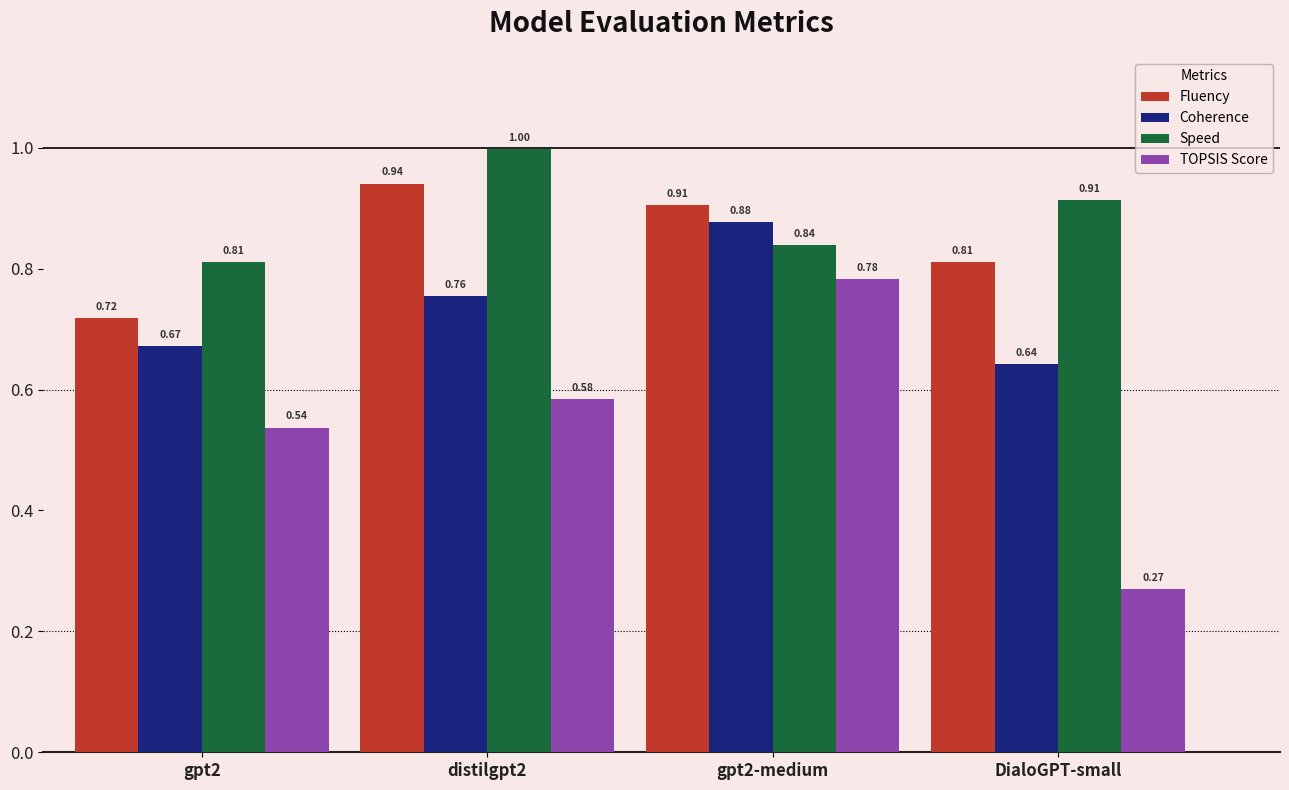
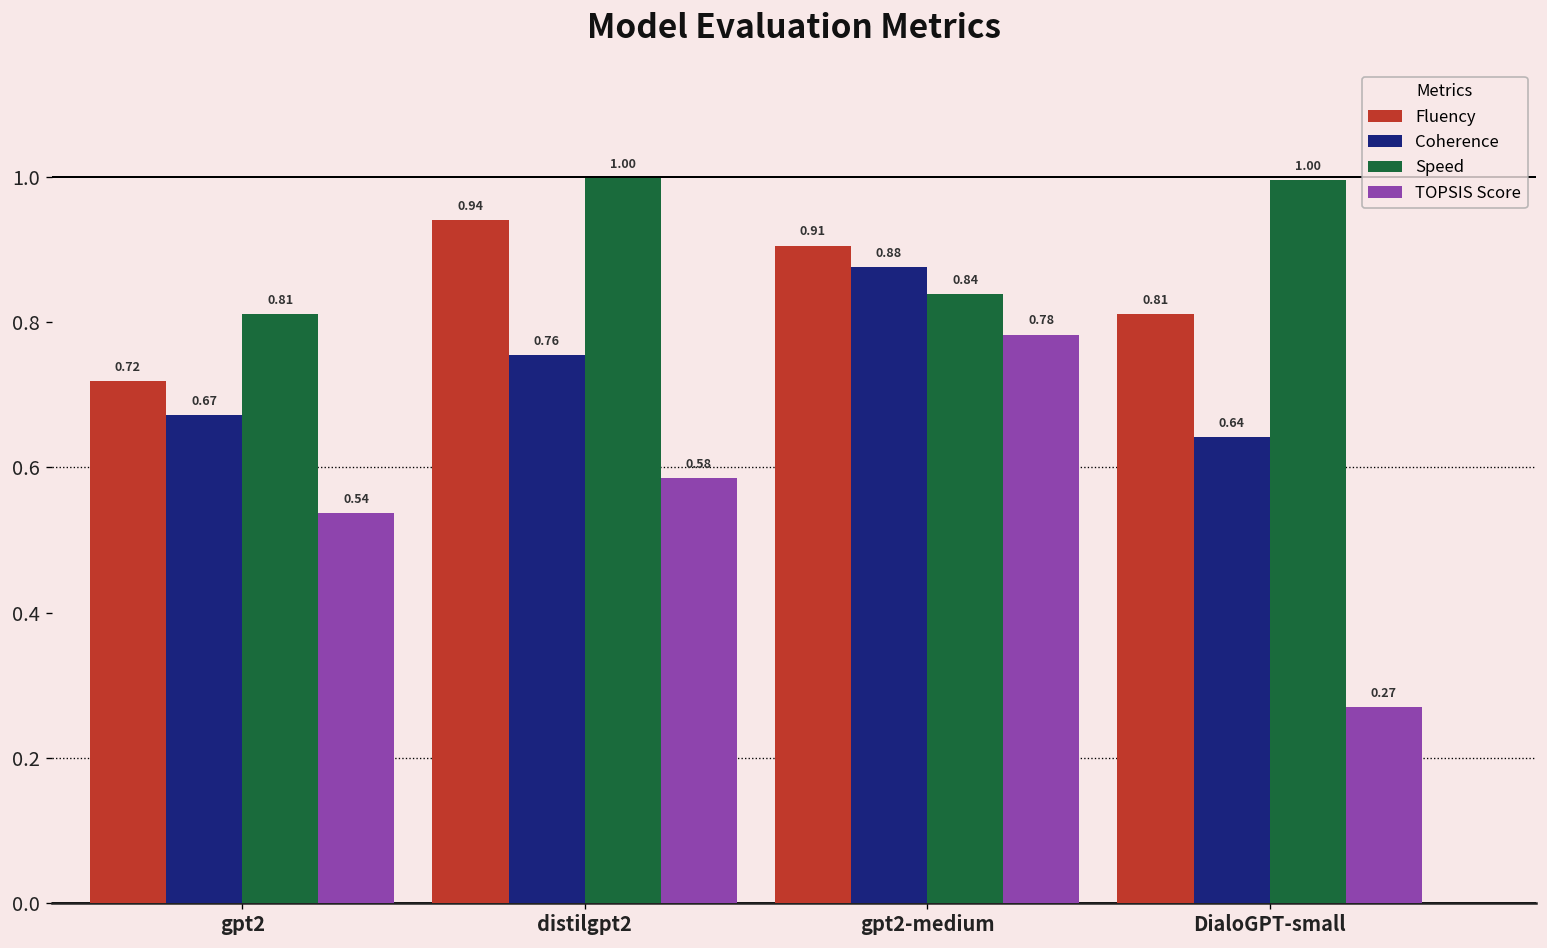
Speed, DialoGPT-small: 0.91 -> 1.00
